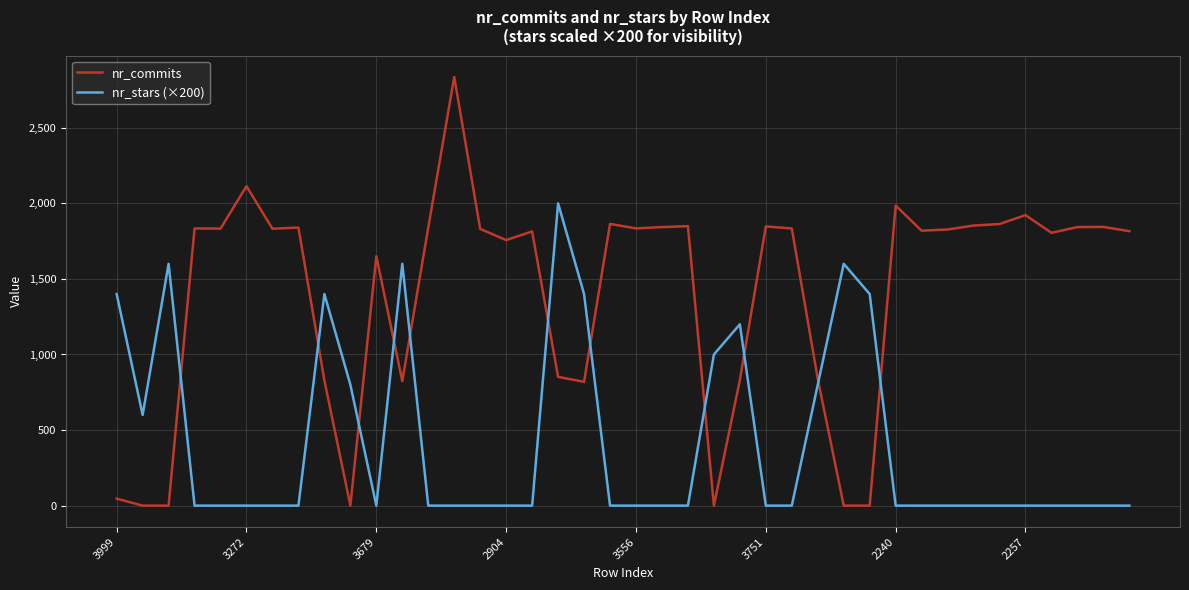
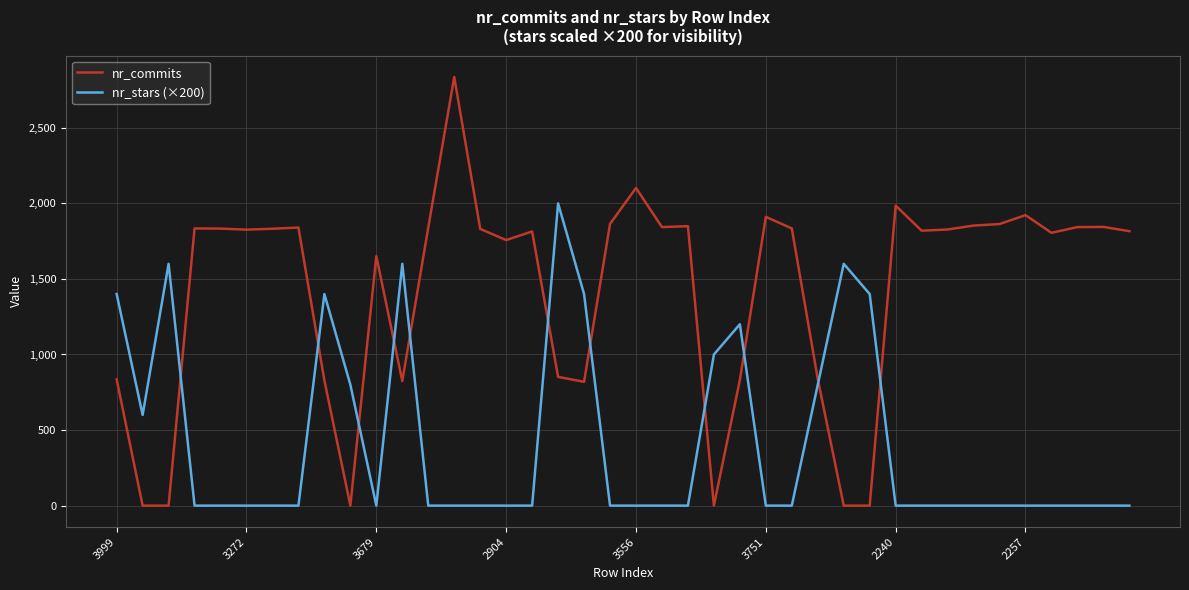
nr_commits, 3999: 50 -> 840
nr_commits, 3272: 2,110 -> 1,830
nr_commits, 3556: 1,830 -> 2,100
nr_commits, 3751: 1,850 -> 1,910
